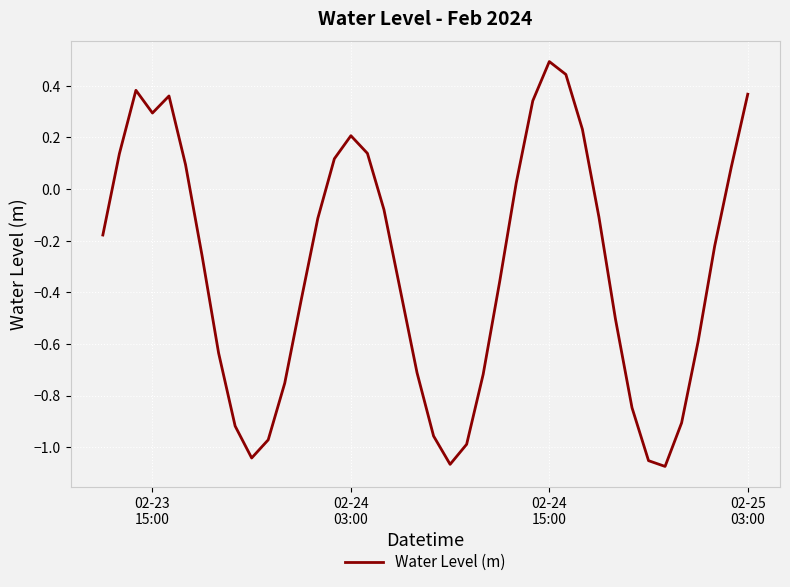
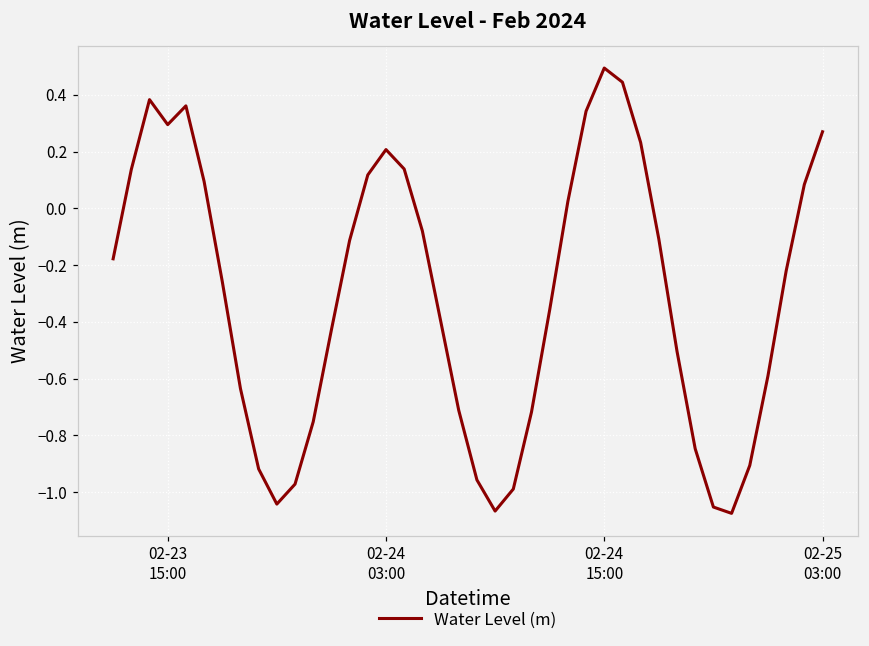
02-25 03:00: 0.37 -> 0.27
